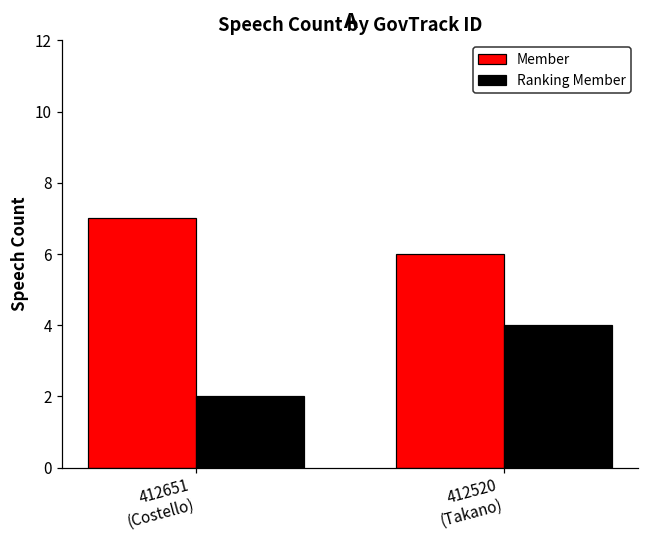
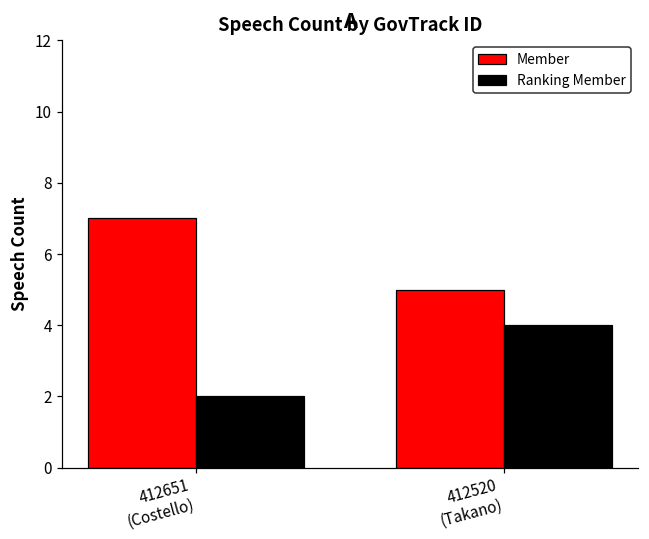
Member, 412520 (Takano): 6 -> 5
